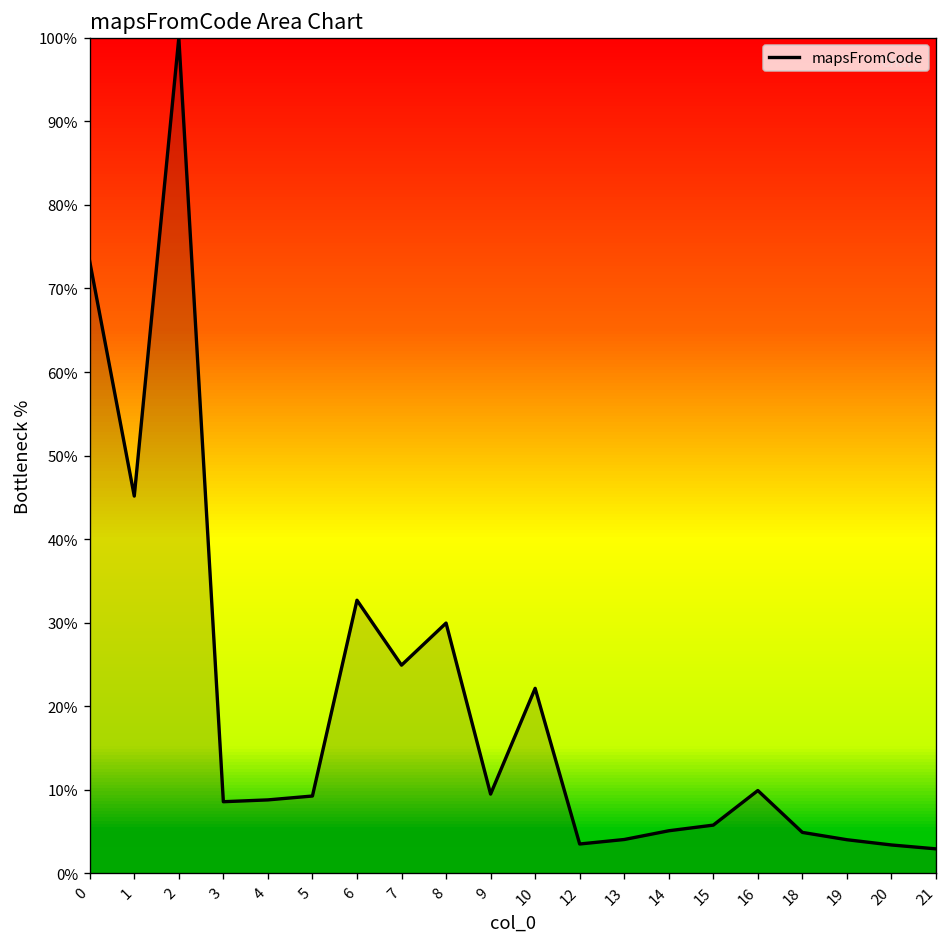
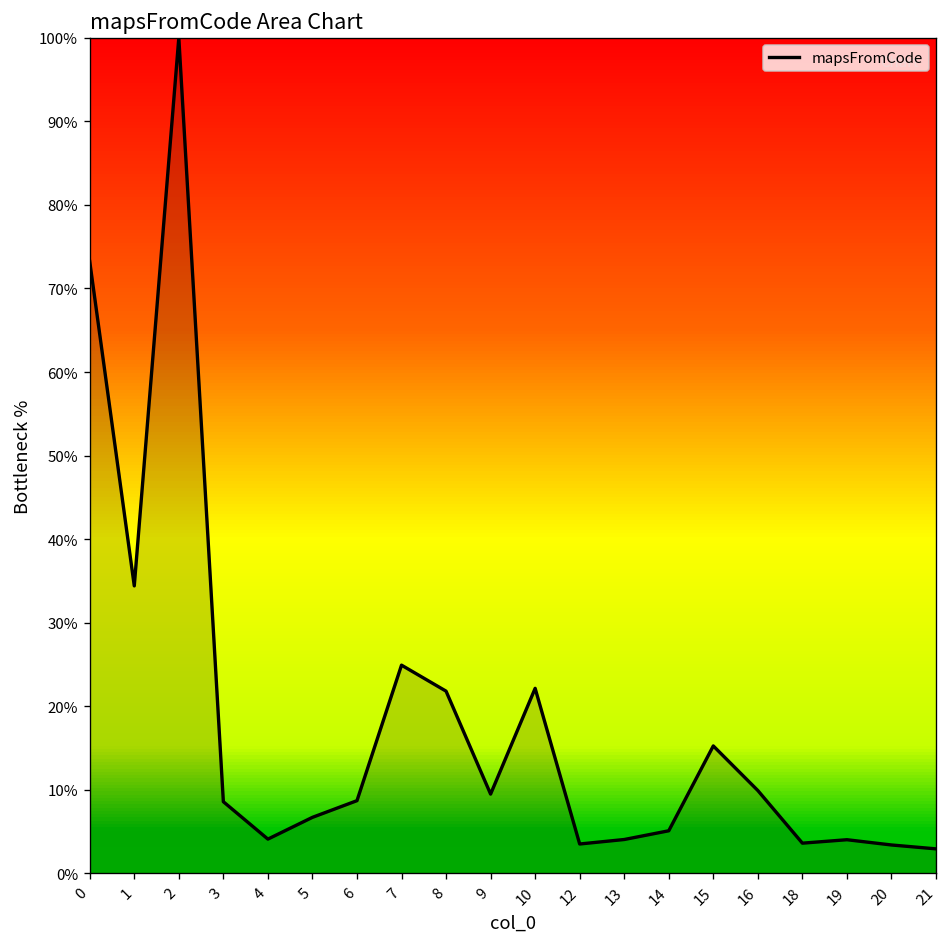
mapsFromCode, 1: 45% -> 34%
mapsFromCode, 4: 9% -> 4%
mapsFromCode, 5: 9% -> 7%
mapsFromCode, 6: 33% -> 9%
mapsFromCode, 8: 30% -> 22%
mapsFromCode, 15: 6% -> 15%
mapsFromCode, 18: 5% -> 4%
